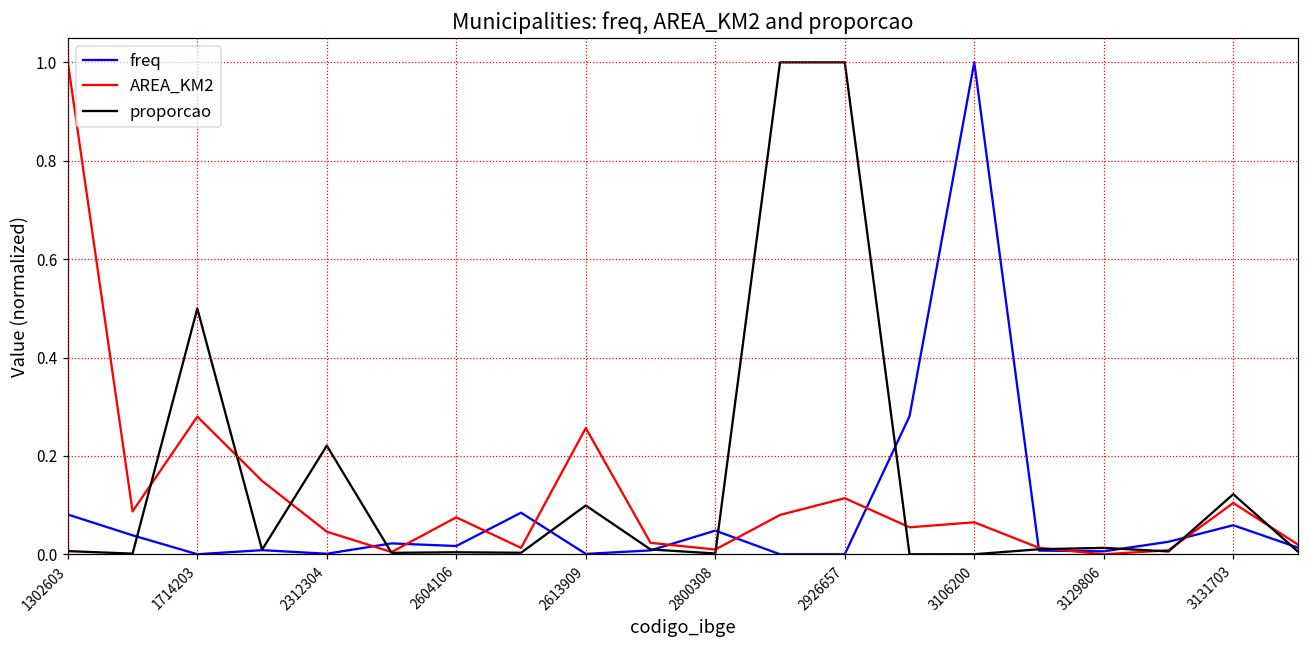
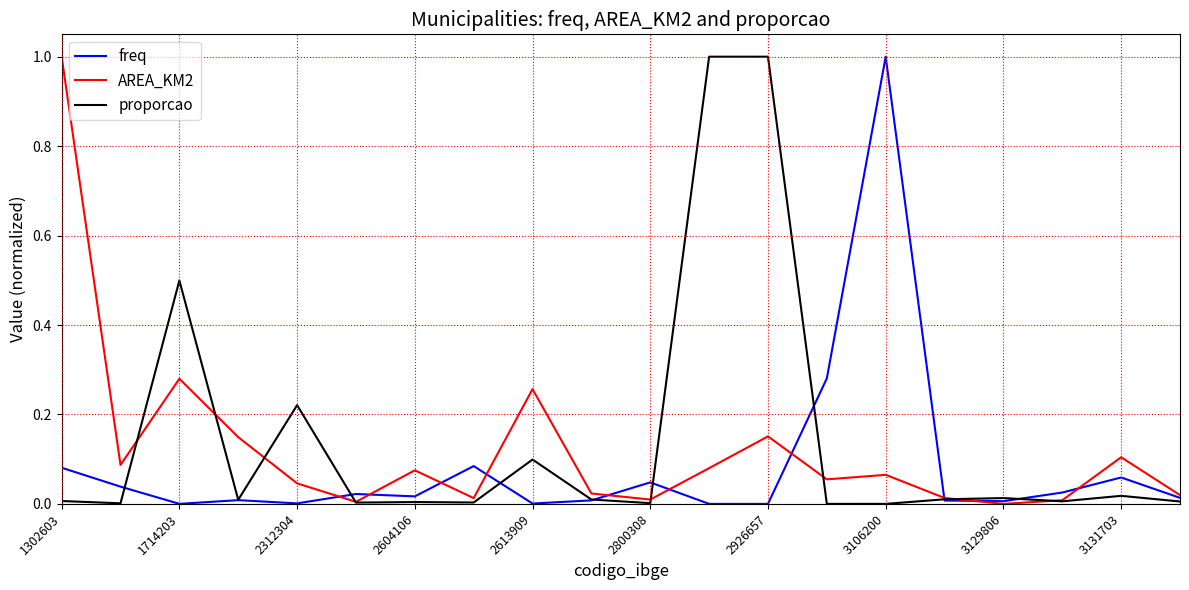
AREA_KM2, 2926657: 0.11 -> 0.15
proporcao, 3131703: 0.12 -> 0.02
